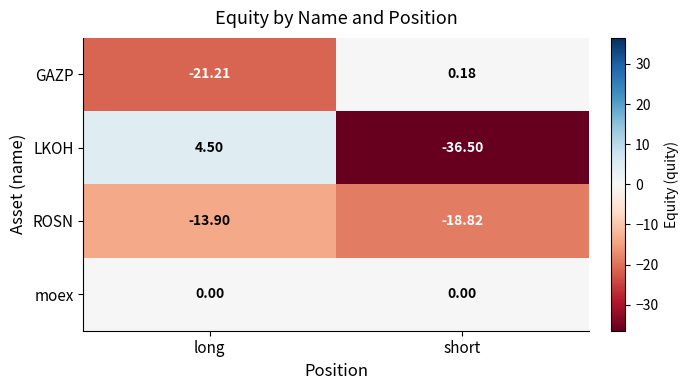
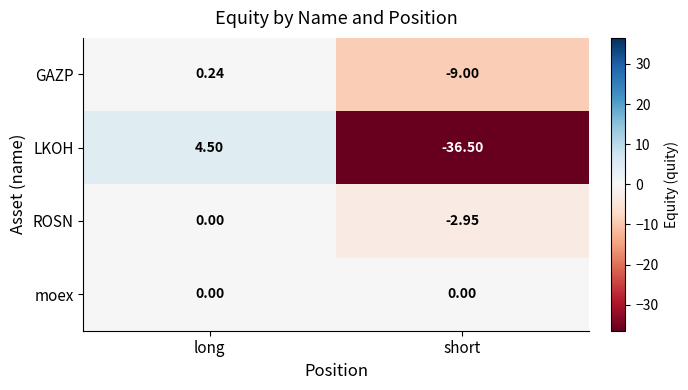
GAZP, long: -21.21 -> 0.24
GAZP, short: 0.18 -> -9.00
ROSN, long: -13.90 -> 0.00
ROSN, short: -18.82 -> -2.95
